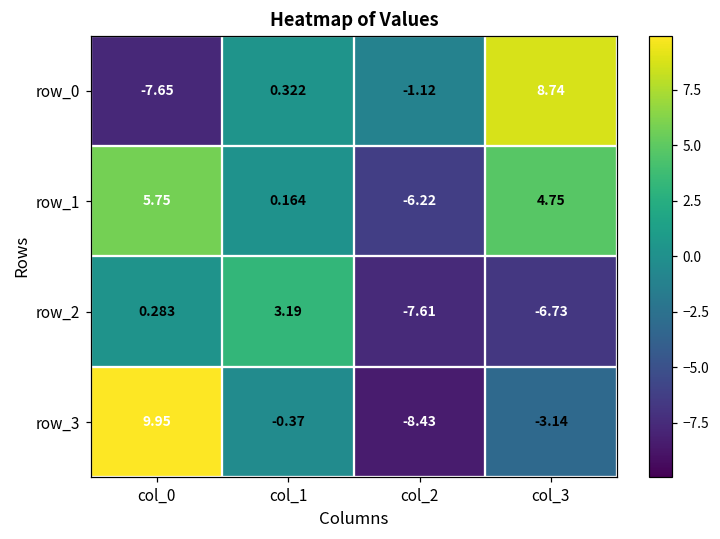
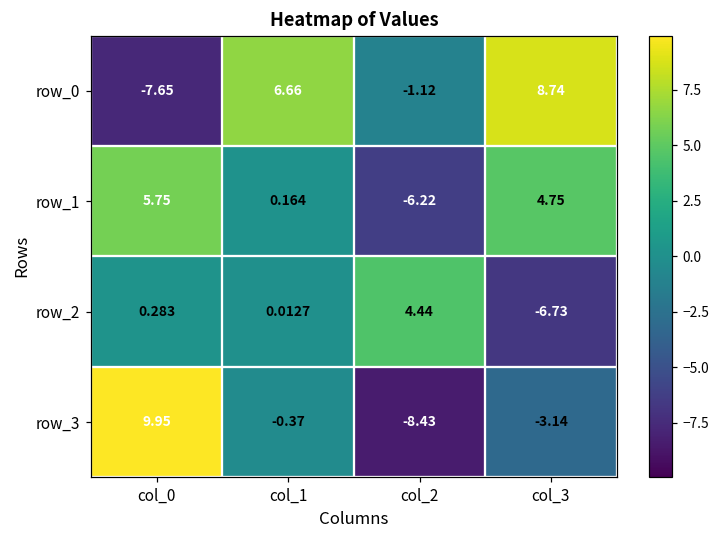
row_0, col_1: 0.322 -> 6.66
row_2, col_1: 3.19 -> 0.0127
row_2, col_2: -7.61 -> 4.44
